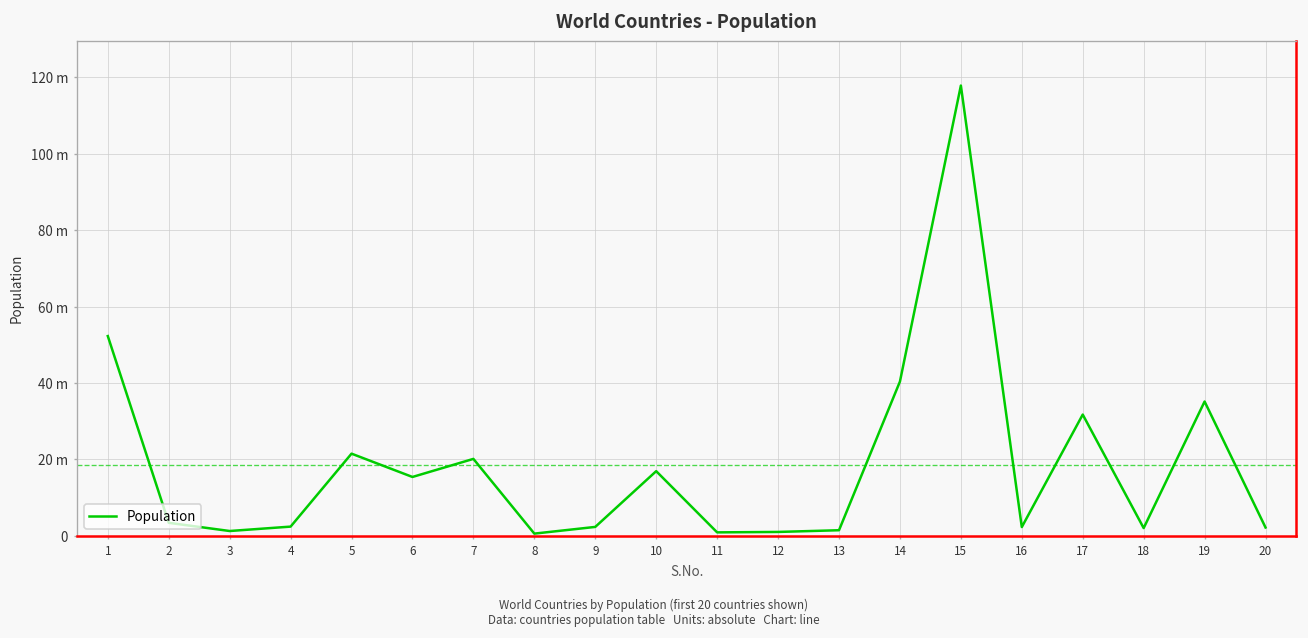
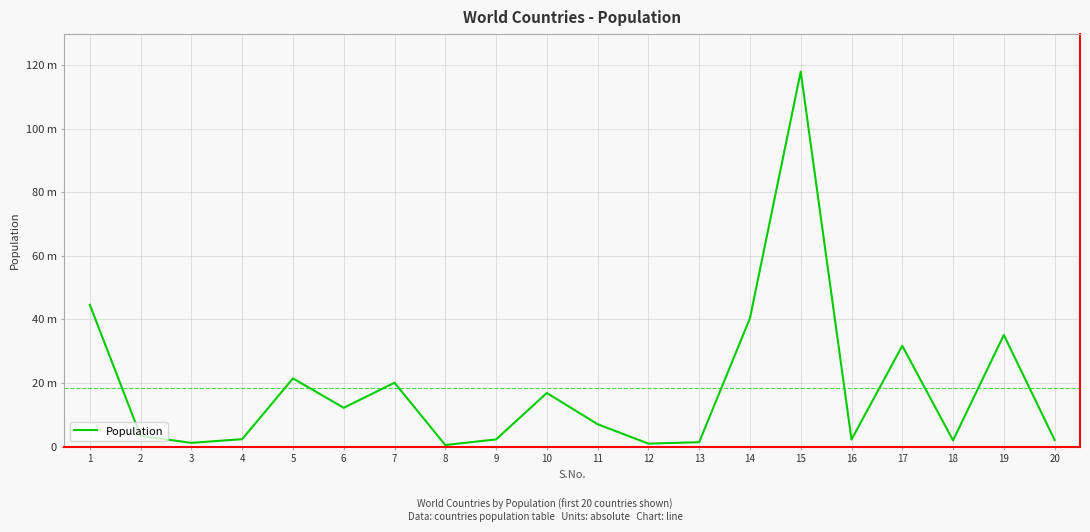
1: 52 m -> 45 m
6: 15 m -> 12 m
11: 1 m -> 7 m
